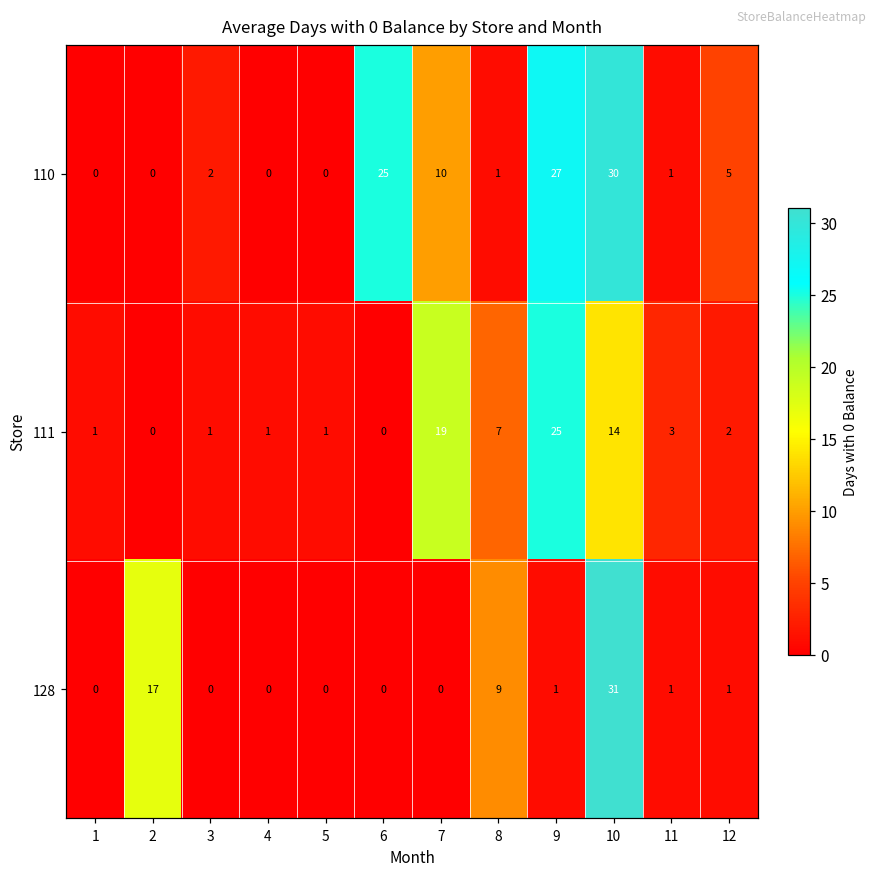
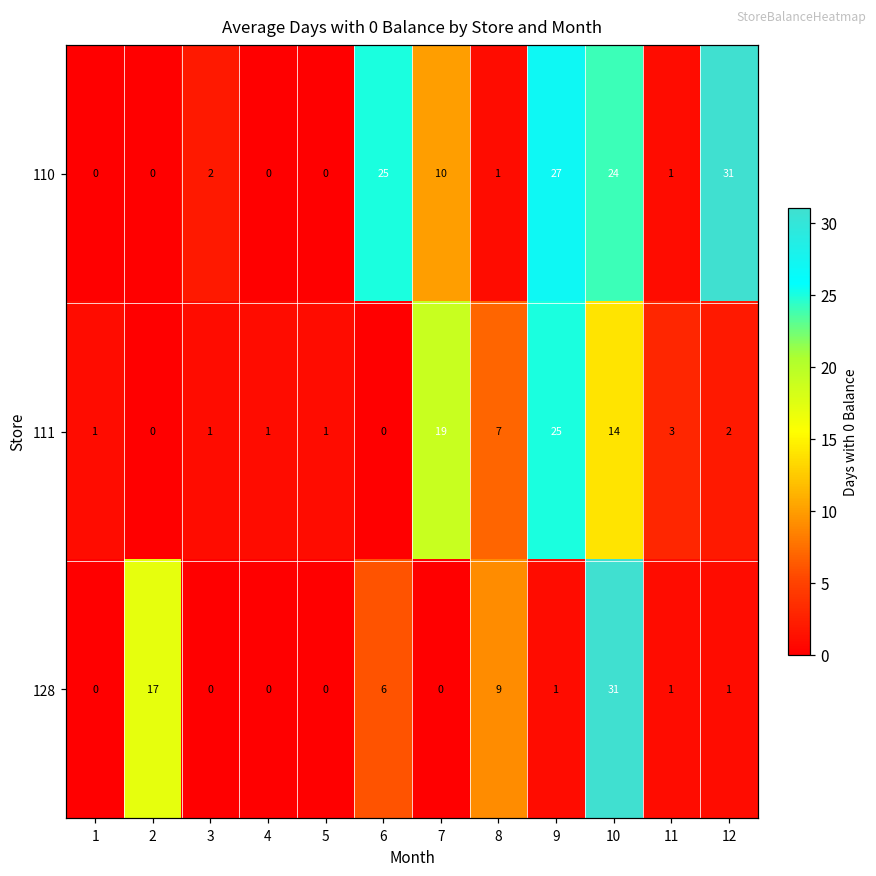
110, 10: 30 -> 24
110, 12: 5 -> 31
128, 6: 0 -> 6
